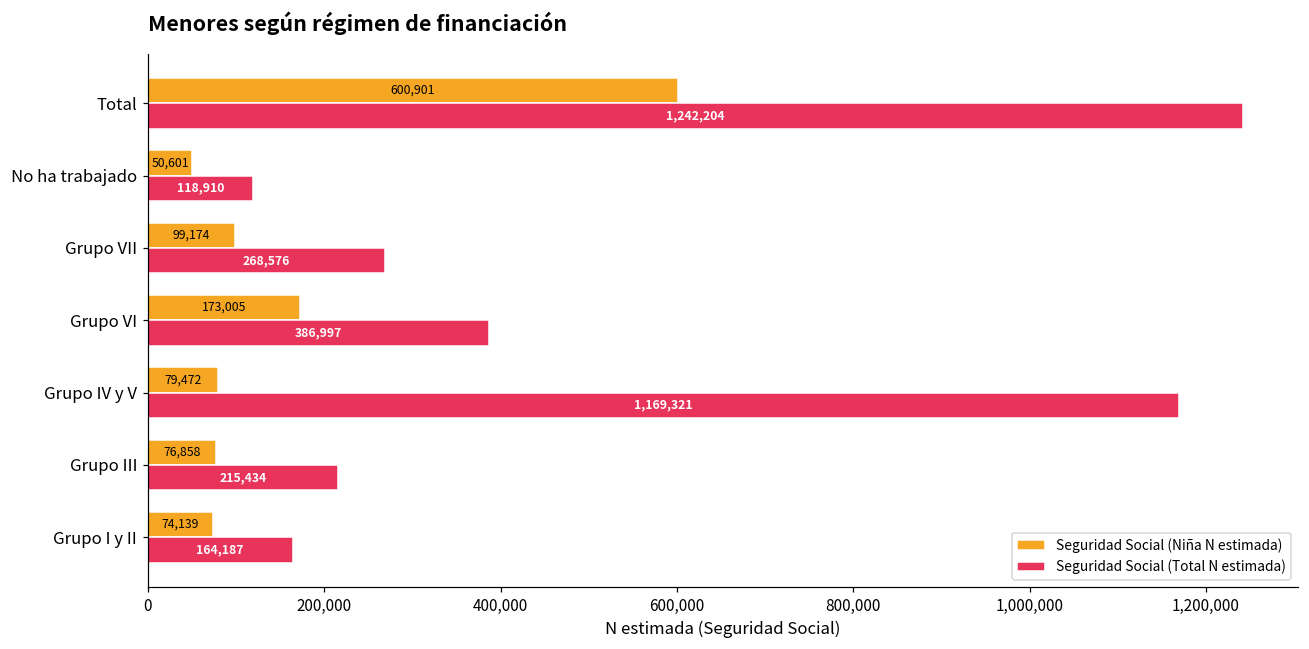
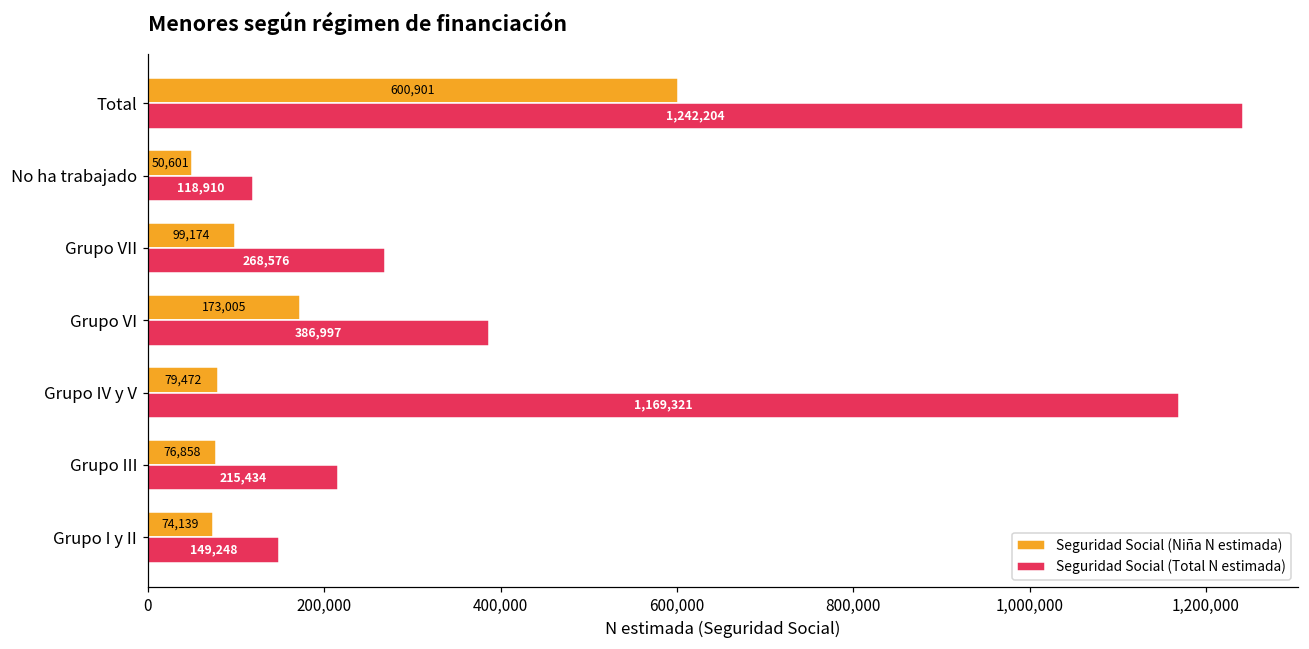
Seguridad Social (Total N estimada), Grupo I y II: 164,187 -> 149,248
